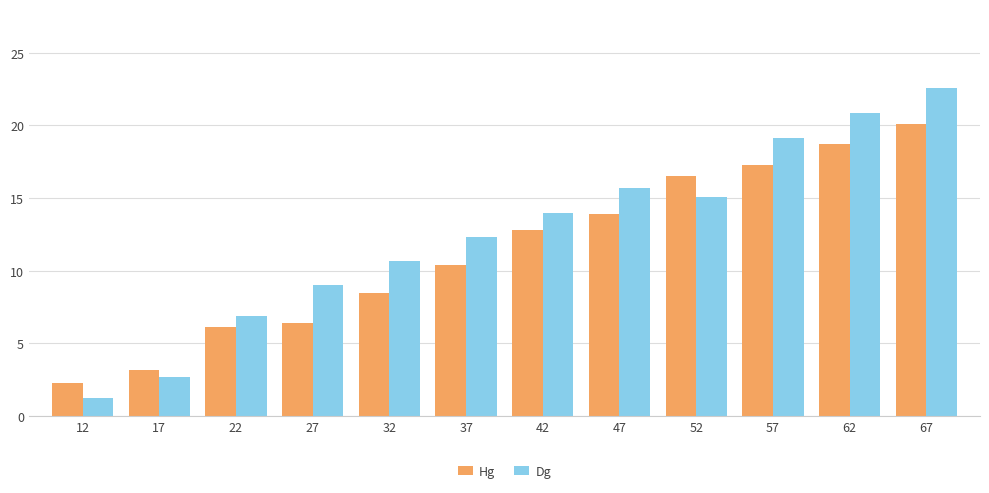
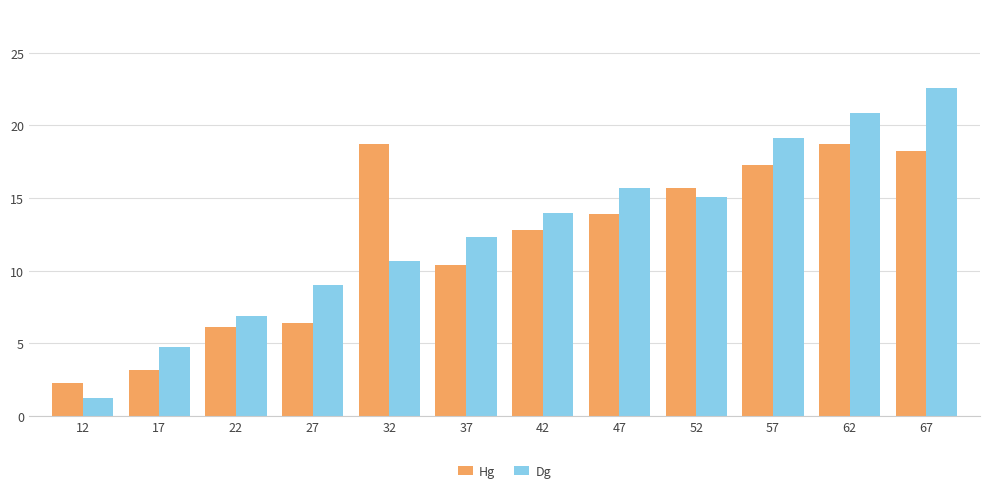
Dg, 17: 2.7 -> 4.8
Hg, 32: 8.5 -> 18.7
Hg, 52: 16.5 -> 15.7
Hg, 67: 20.1 -> 18.2
